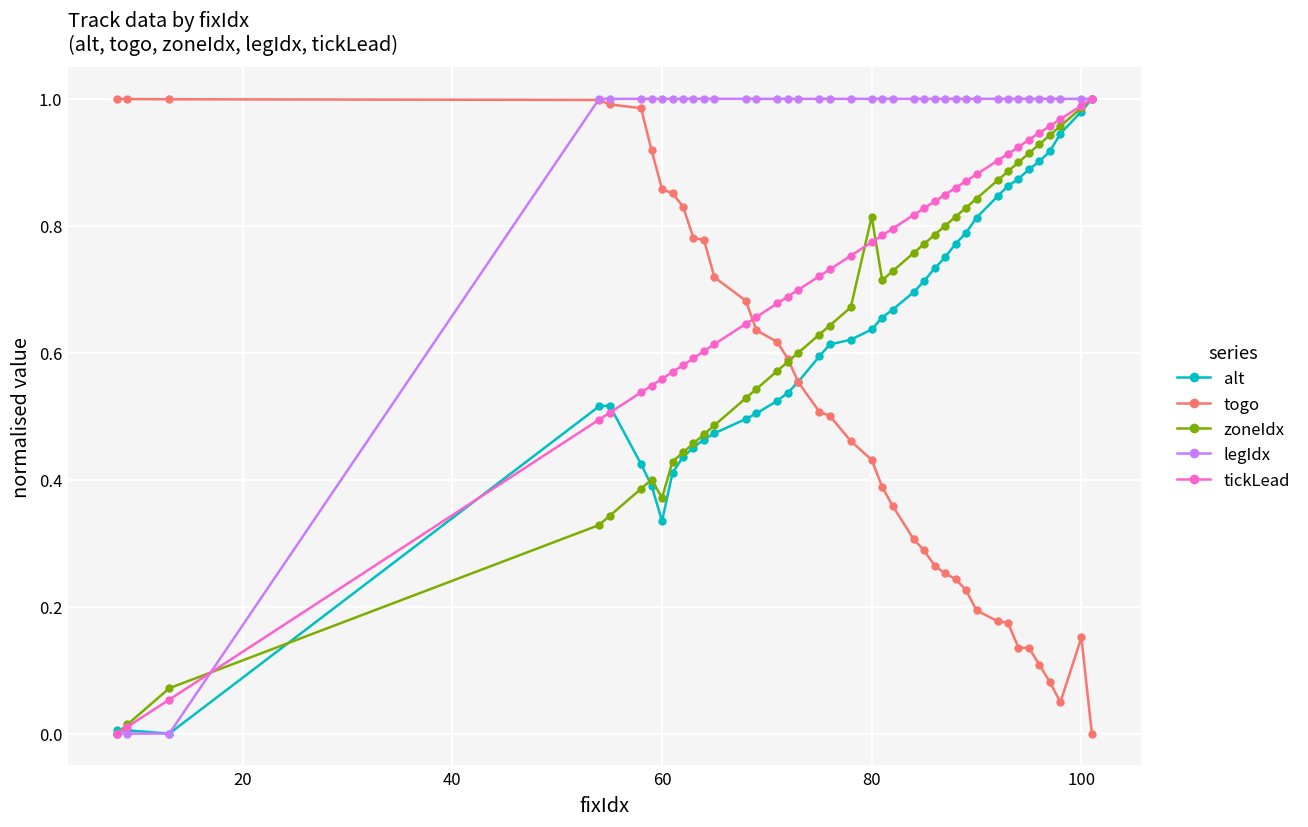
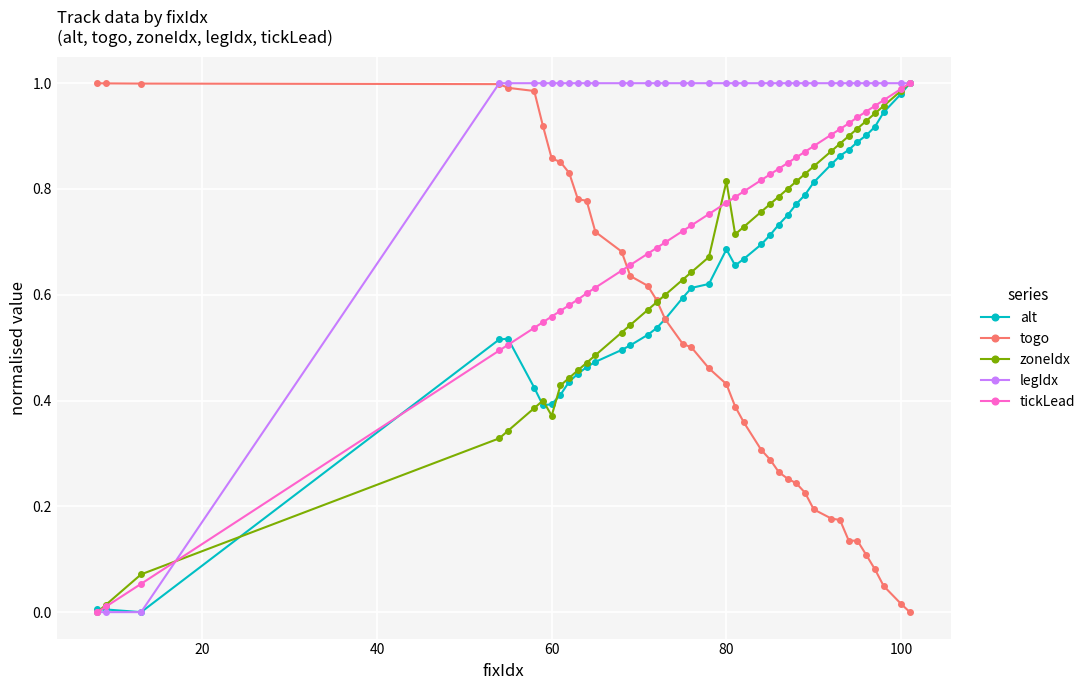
alt, 60: 0.33 -> 0.39
alt, 80: 0.64 -> 0.69
togo, 100: 0.15 -> 0.02
